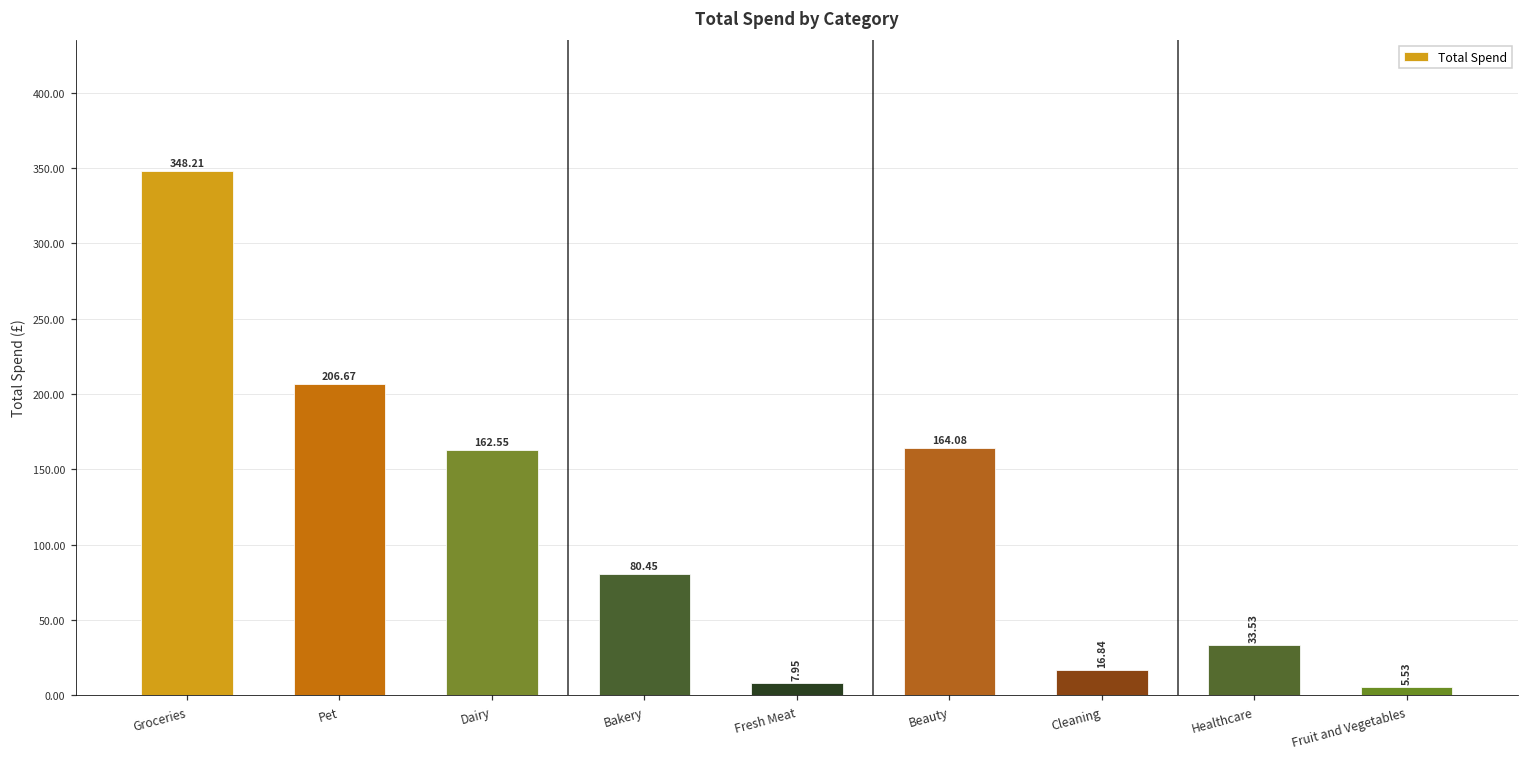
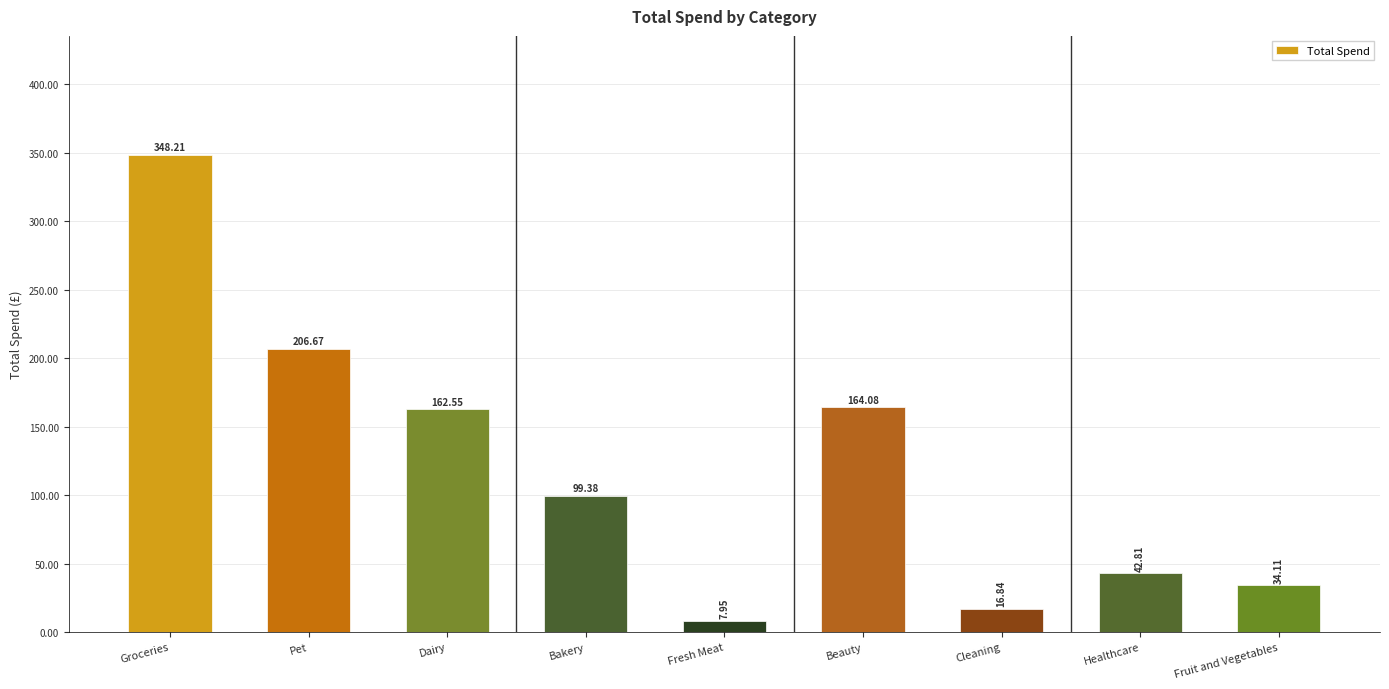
Bakery: 80.45 -> 99.38
Healthcare: 33.53 -> 42.81
Fruit and Vegetables: 5.53 -> 34.11
